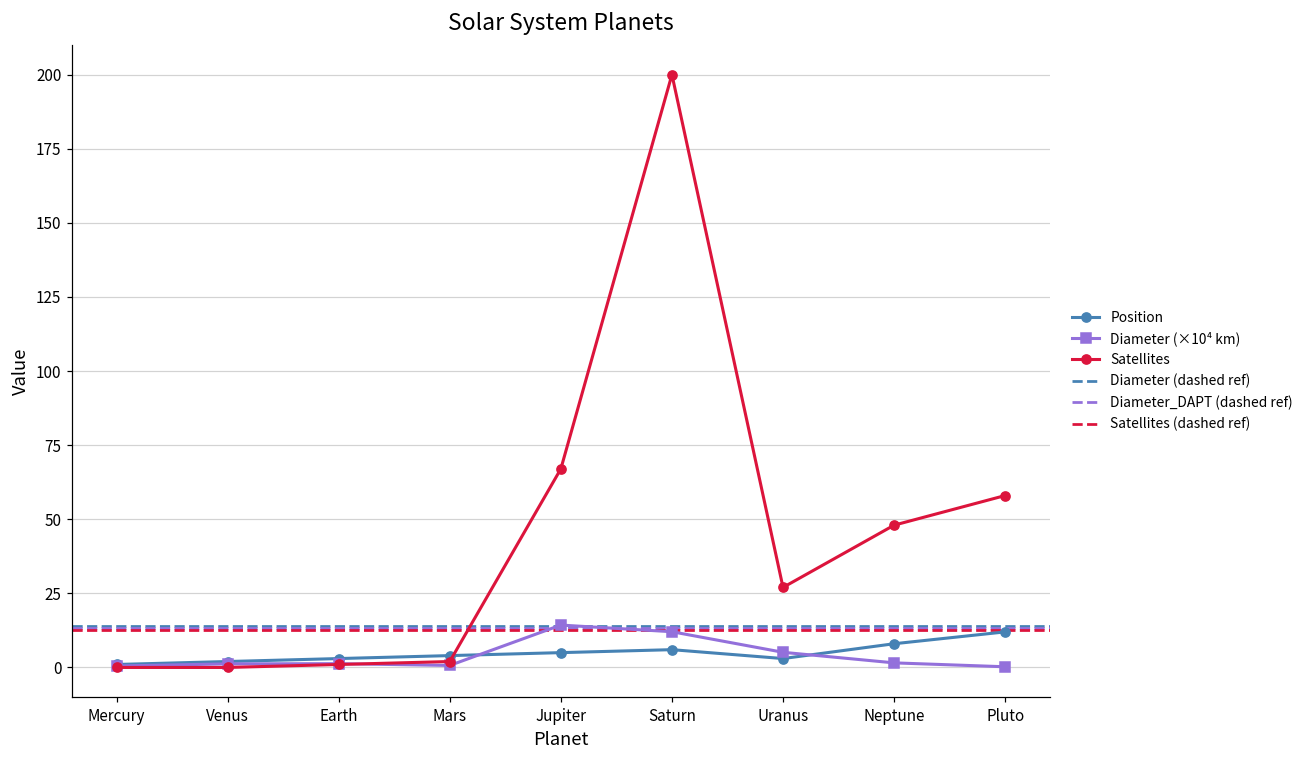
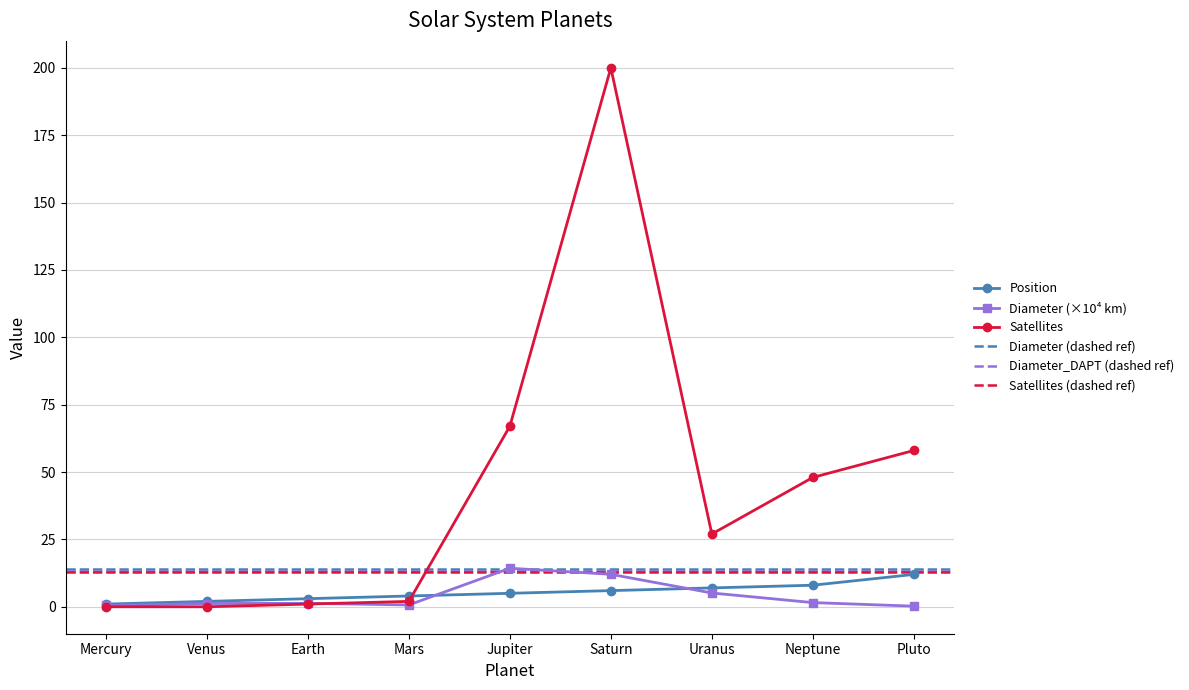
Position, Uranus: 3 -> 7
